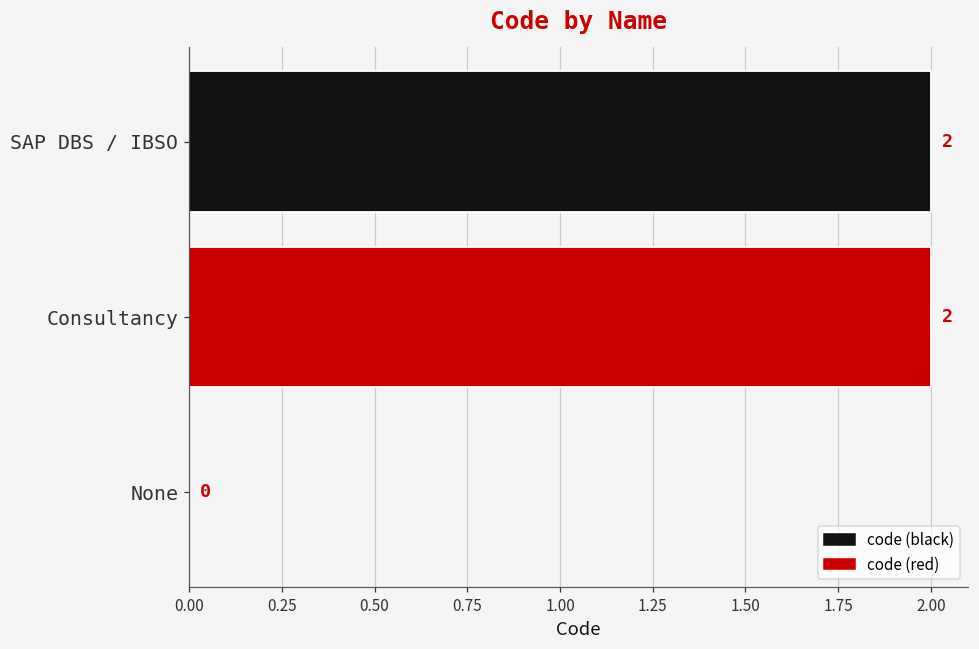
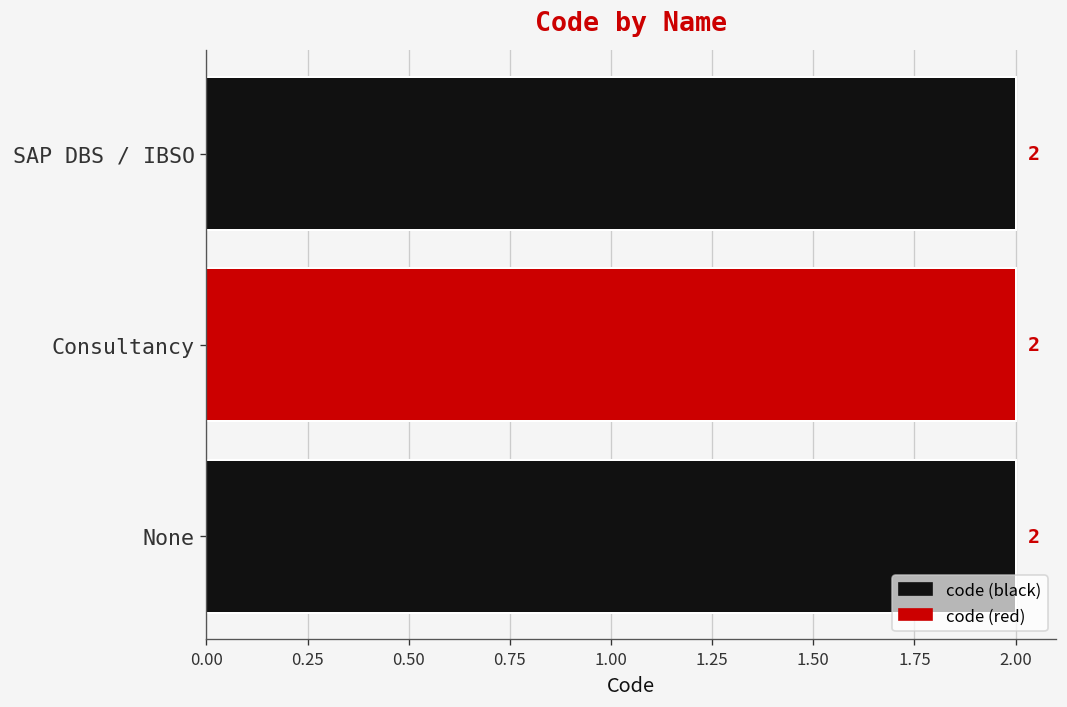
None: 0 -> 2
